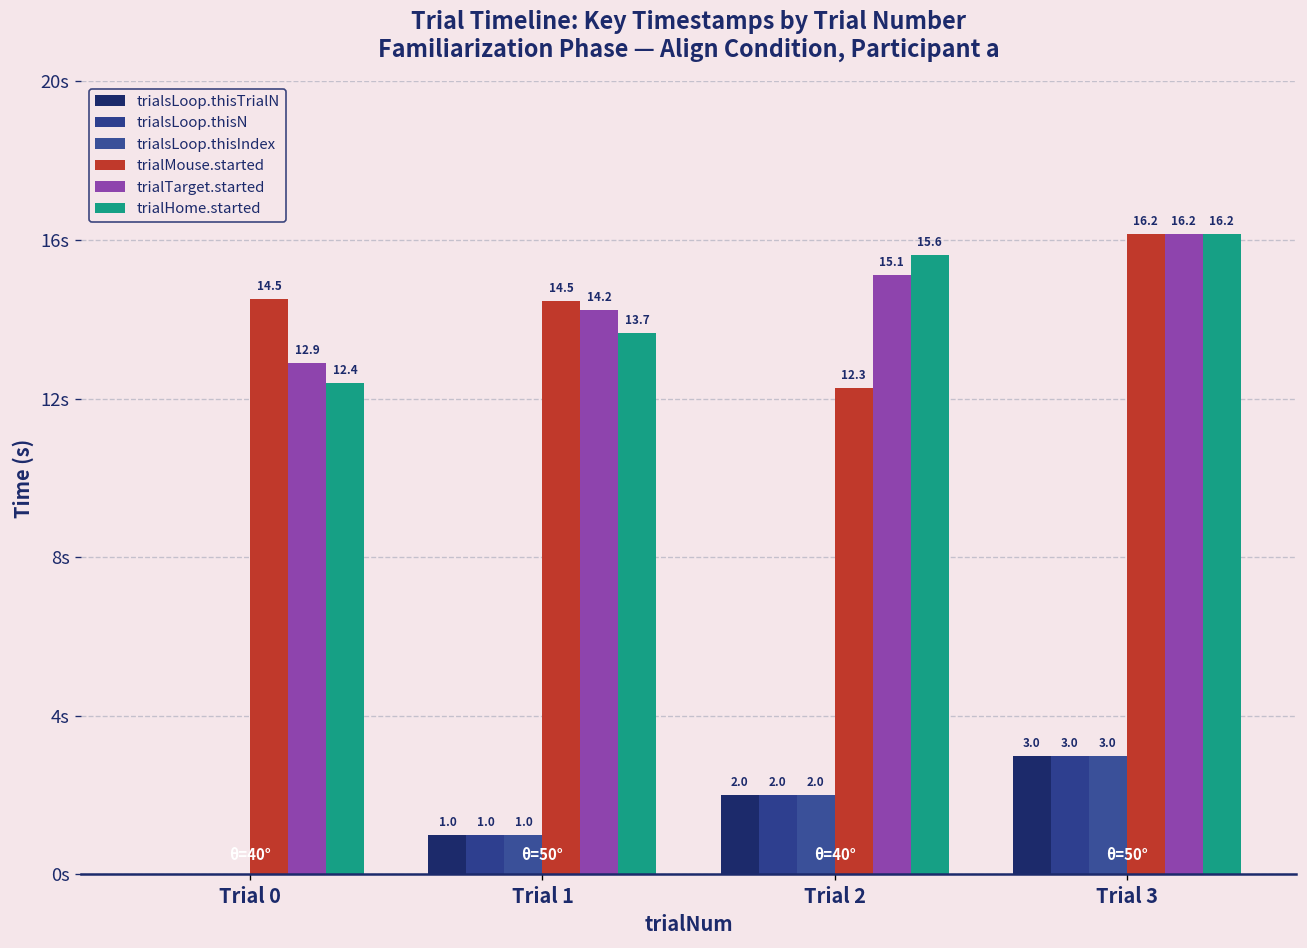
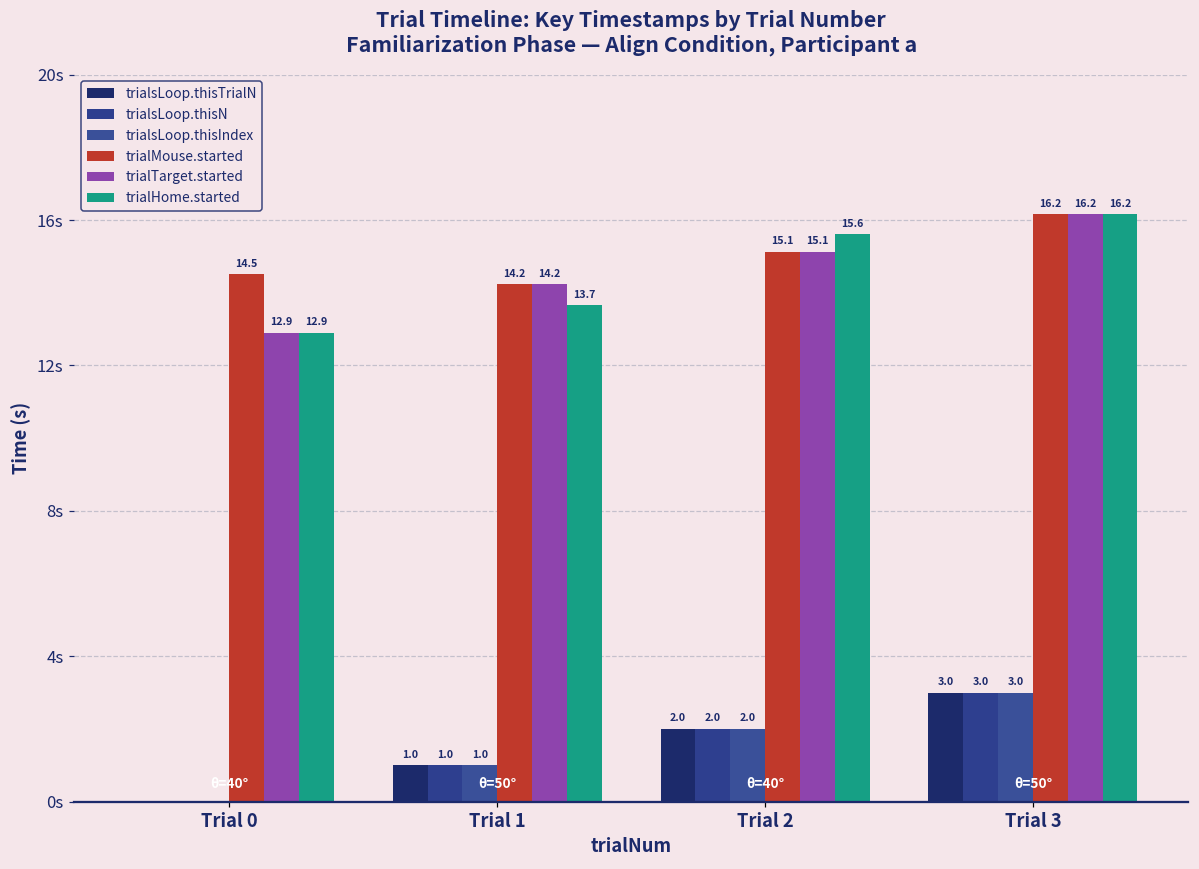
trialHome.started, Trial 0: 12.4 -> 12.9
trialMouse.started, Trial 1: 14.5 -> 14.2
trialMouse.started, Trial 2: 12.3 -> 15.1
